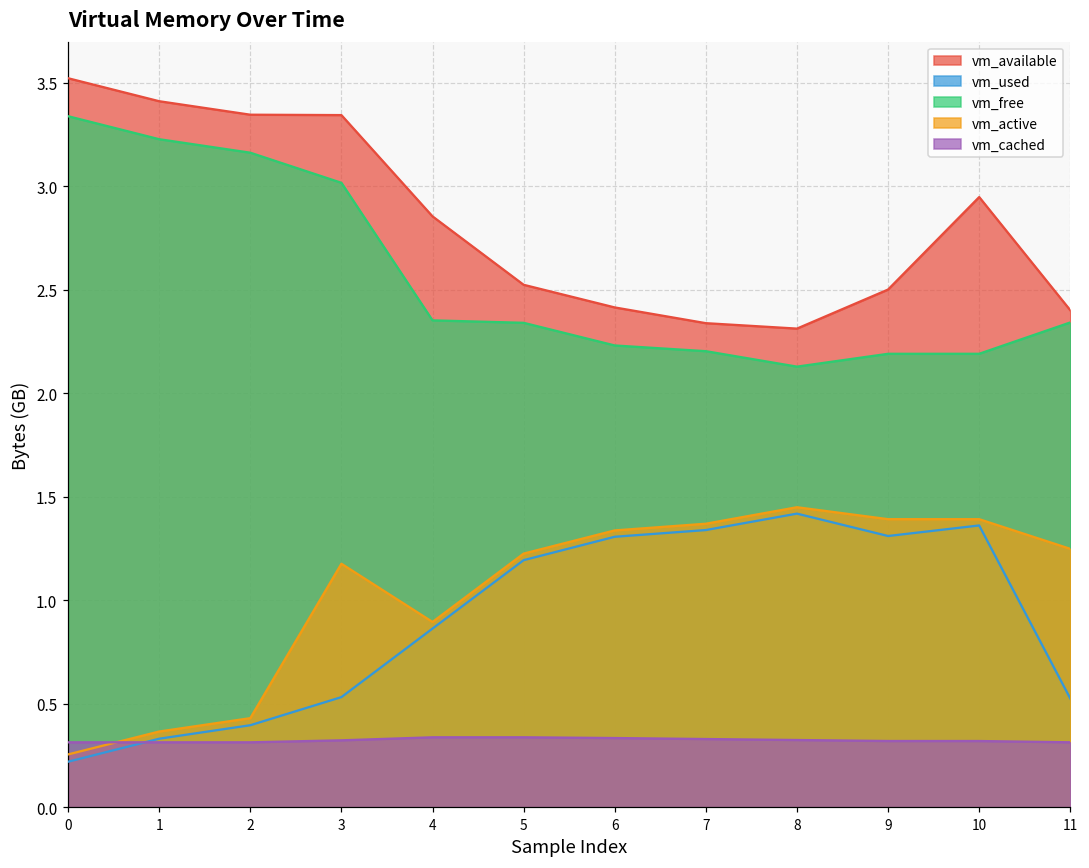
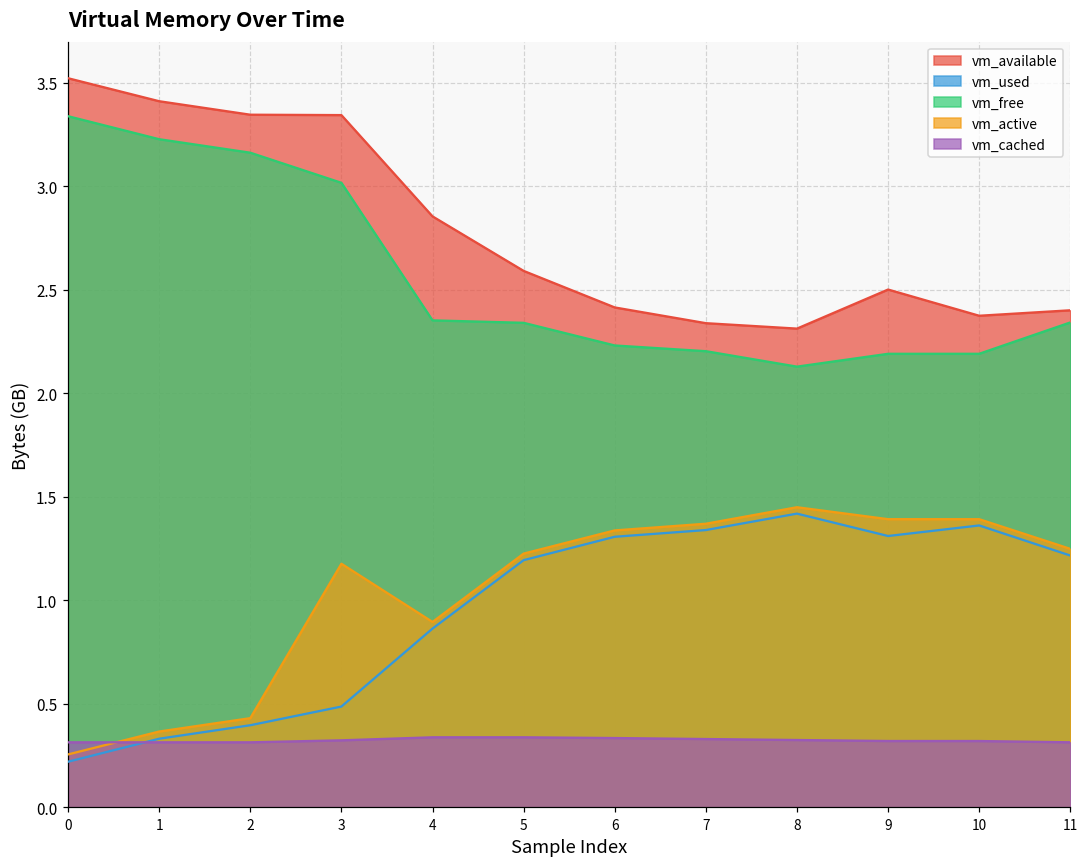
vm_used, 3: 0.53 -> 0.49
vm_available, 5: 2.52 -> 2.59
vm_available, 10: 2.95 -> 2.37
vm_used, 11: 0.52 -> 1.22
